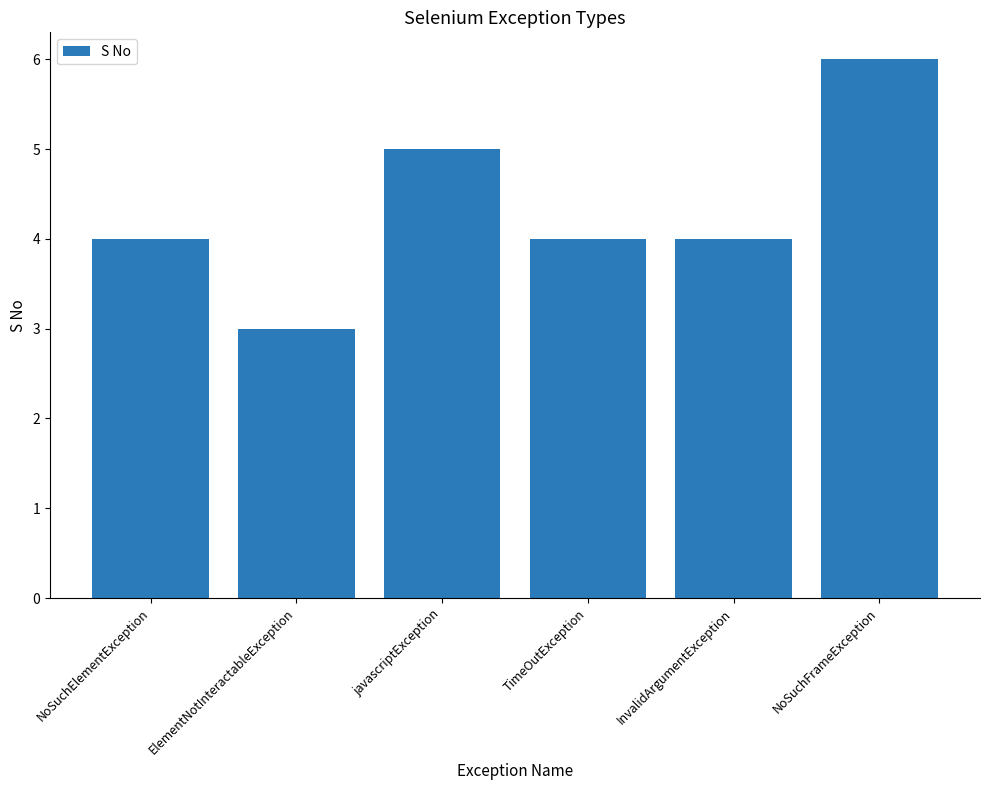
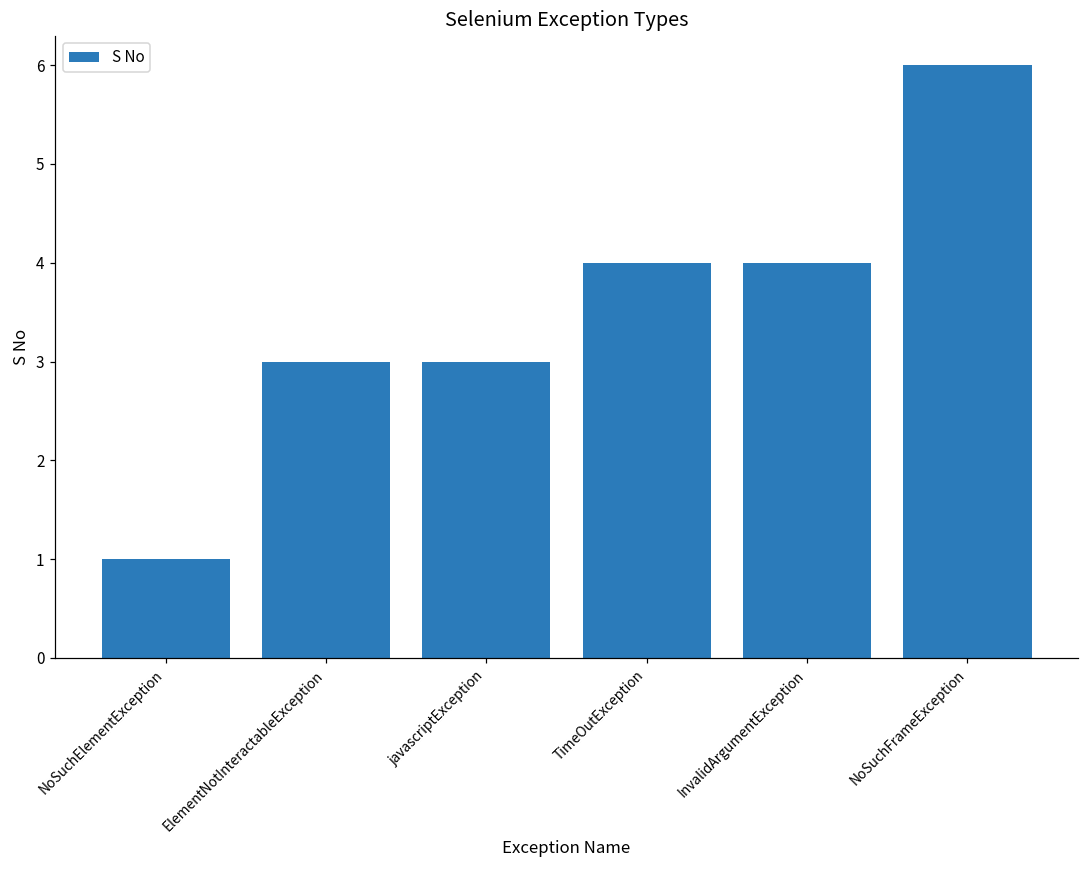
NoSuchElementException: 4 -> 1
javascriptException: 5 -> 3
